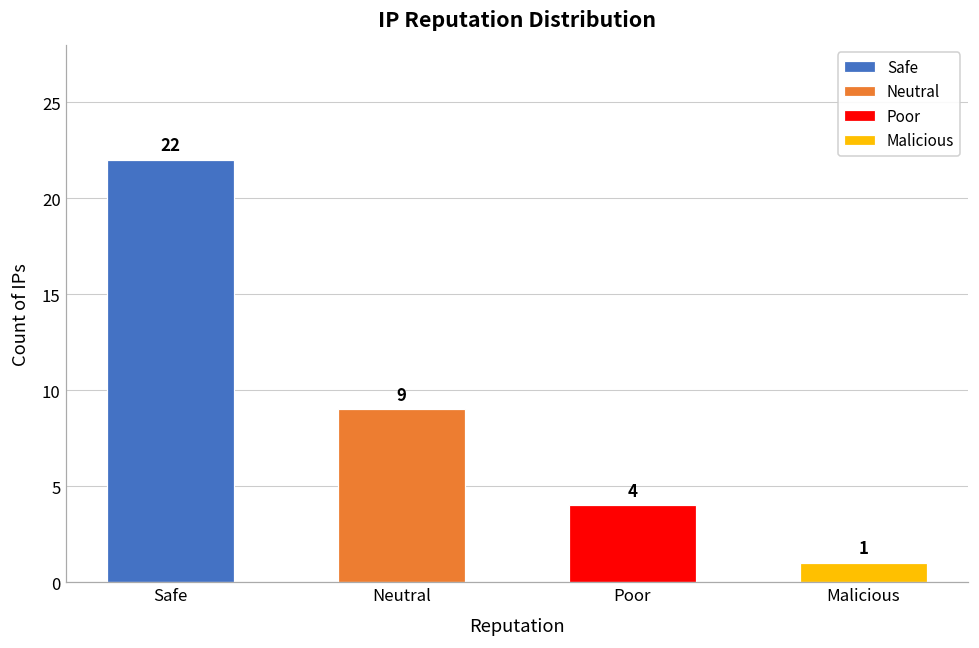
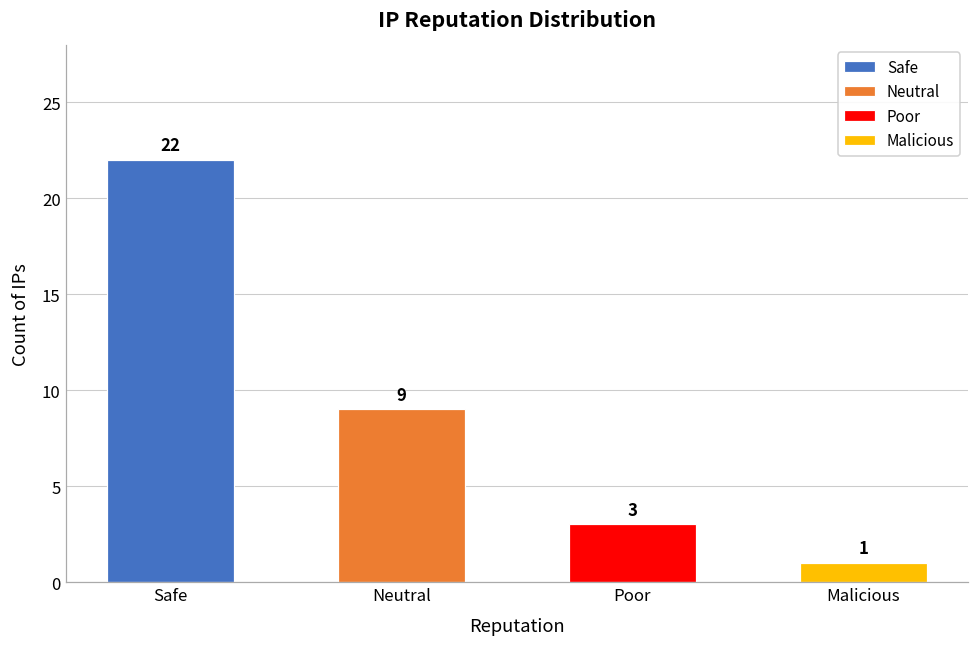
Poor: 4 -> 3
